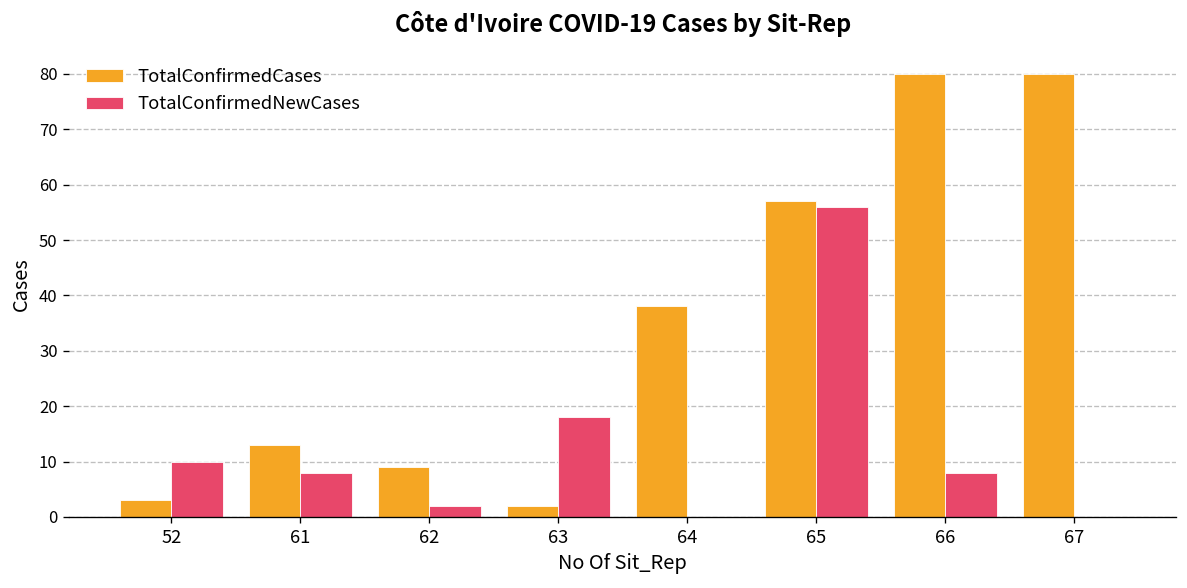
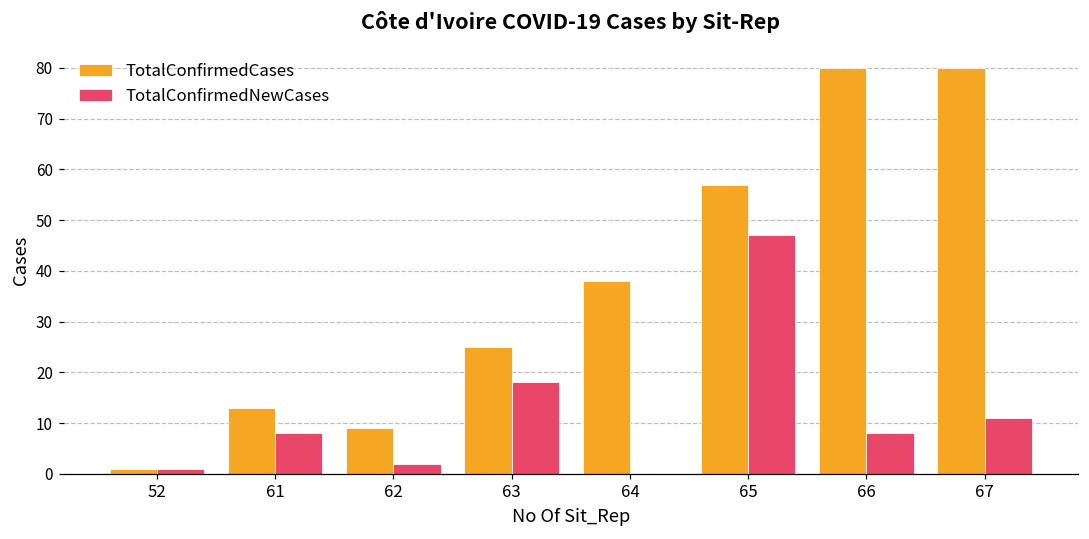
TotalConfirmedCases, 52: 3 -> 1
TotalConfirmedNewCases, 52: 10 -> 1
TotalConfirmedCases, 63: 2 -> 25
TotalConfirmedNewCases, 65: 56 -> 47
TotalConfirmedNewCases, 67: 0 -> 11
